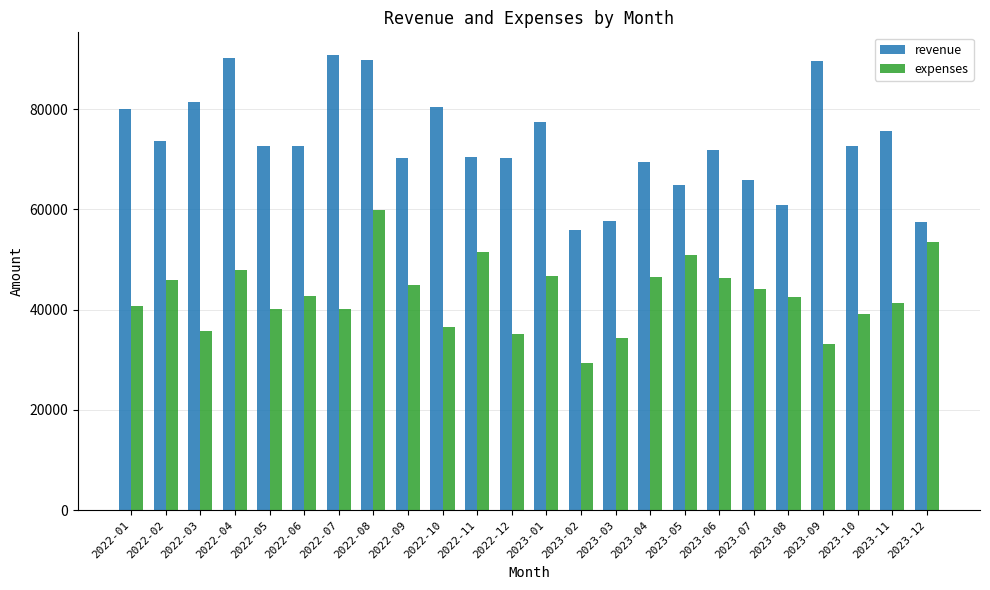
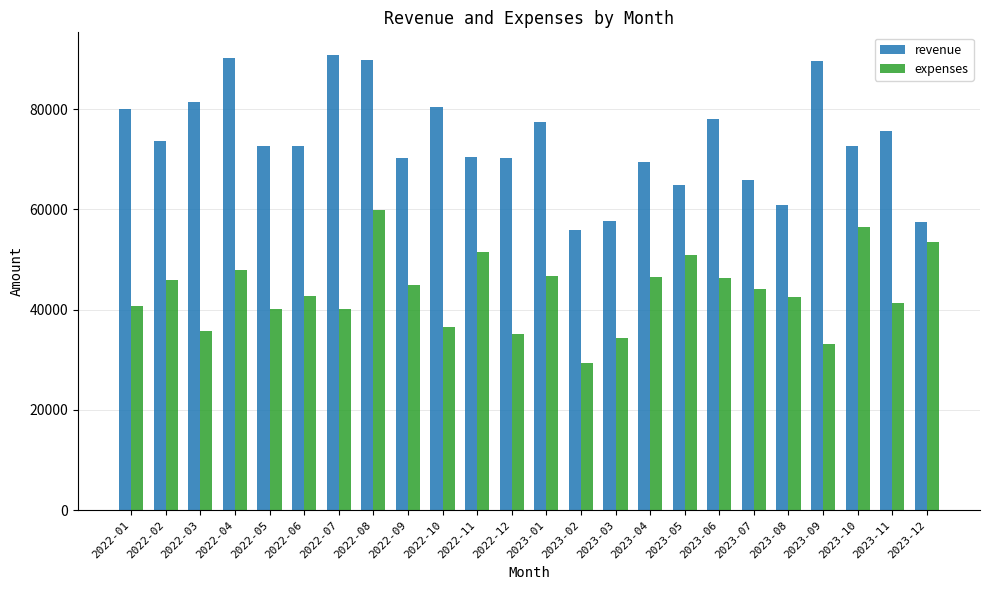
revenue, 2023-06: 72000 -> 78000
expenses, 2023-10: 39000 -> 57000
